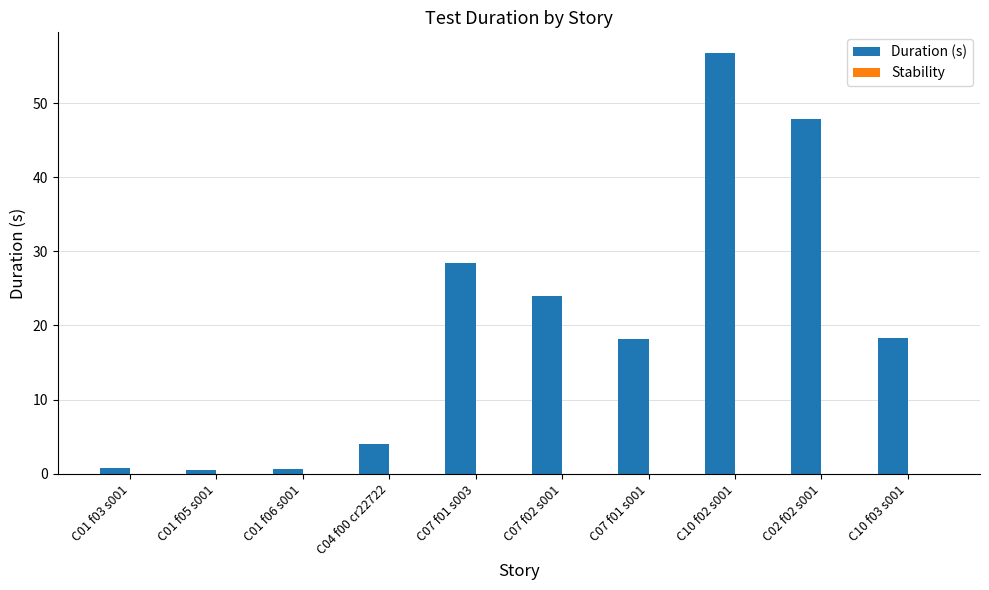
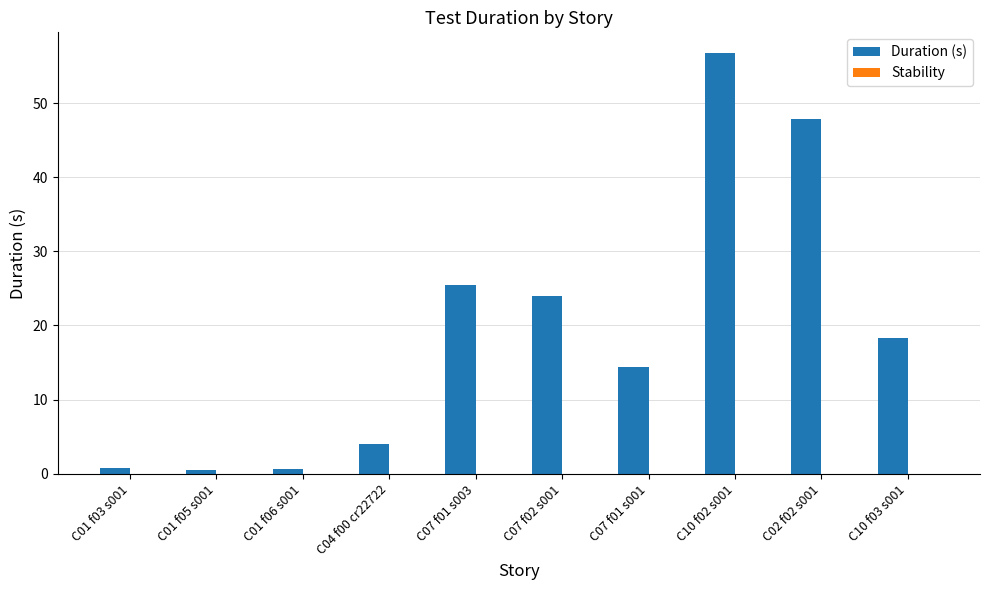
Duration (s), C07 f01 s003: 28 -> 25
Duration (s), C07 f01 s001: 18 -> 14
